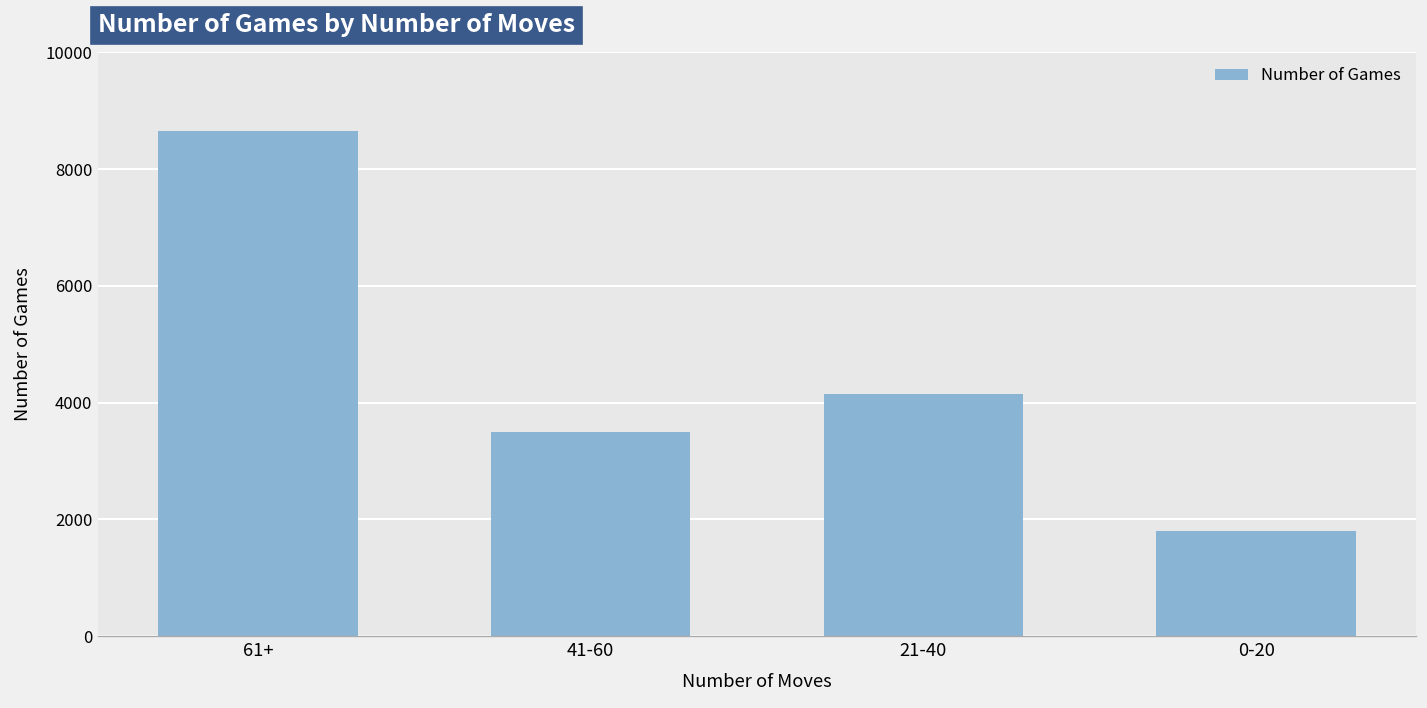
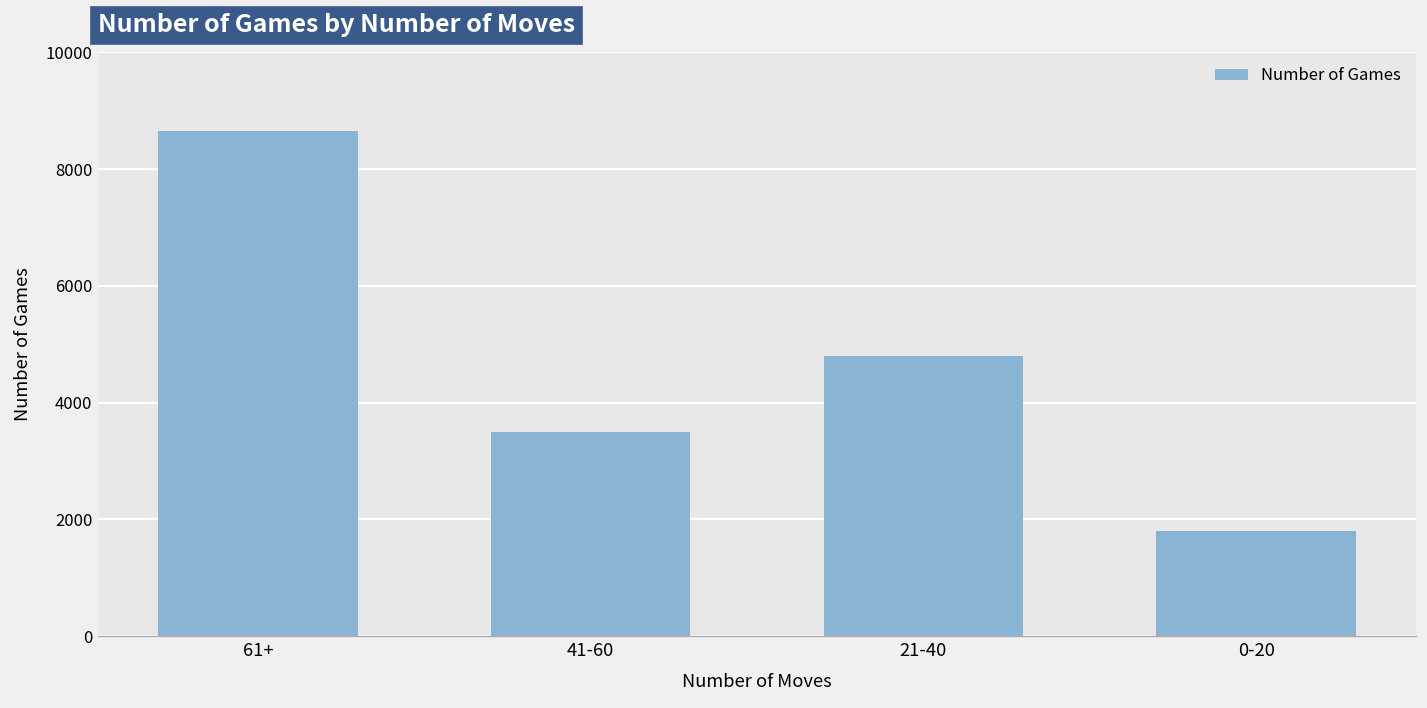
21-40: 4100 -> 4800
